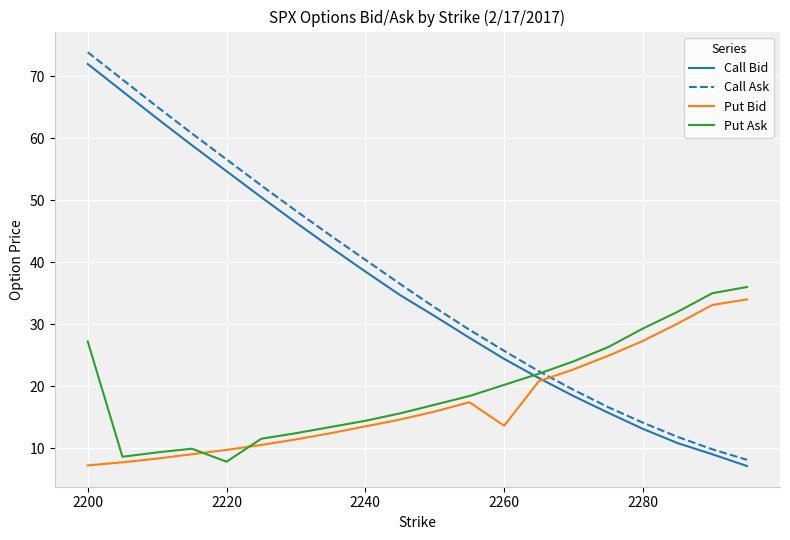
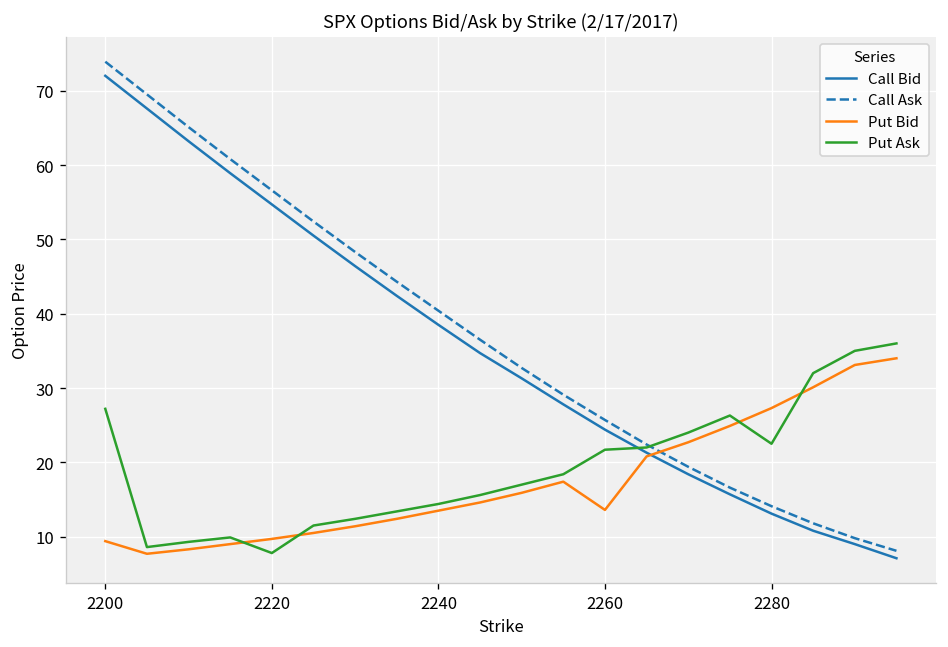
Put Bid, 2200: 7 -> 9
Put Ask, 2260: 20 -> 22
Put Ask, 2280: 29 -> 23
